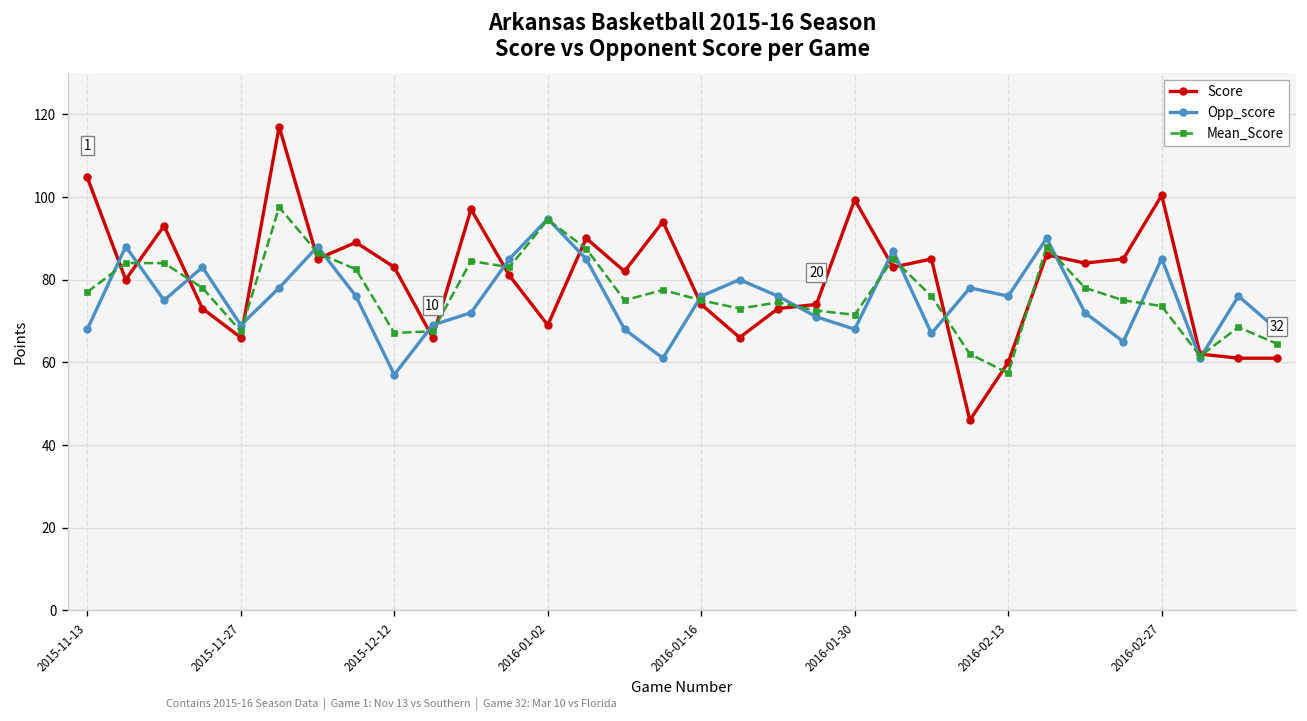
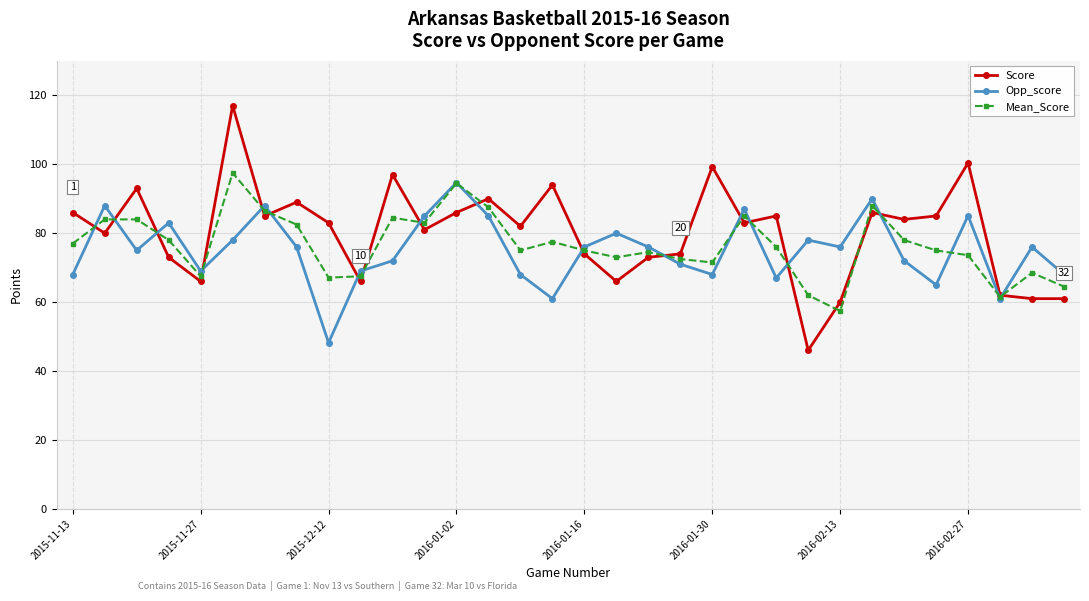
Score, 2015-11-13: 105 -> 86
Opp_score, 2015-12-12: 57 -> 48
Score, 2016-01-02: 69 -> 86
